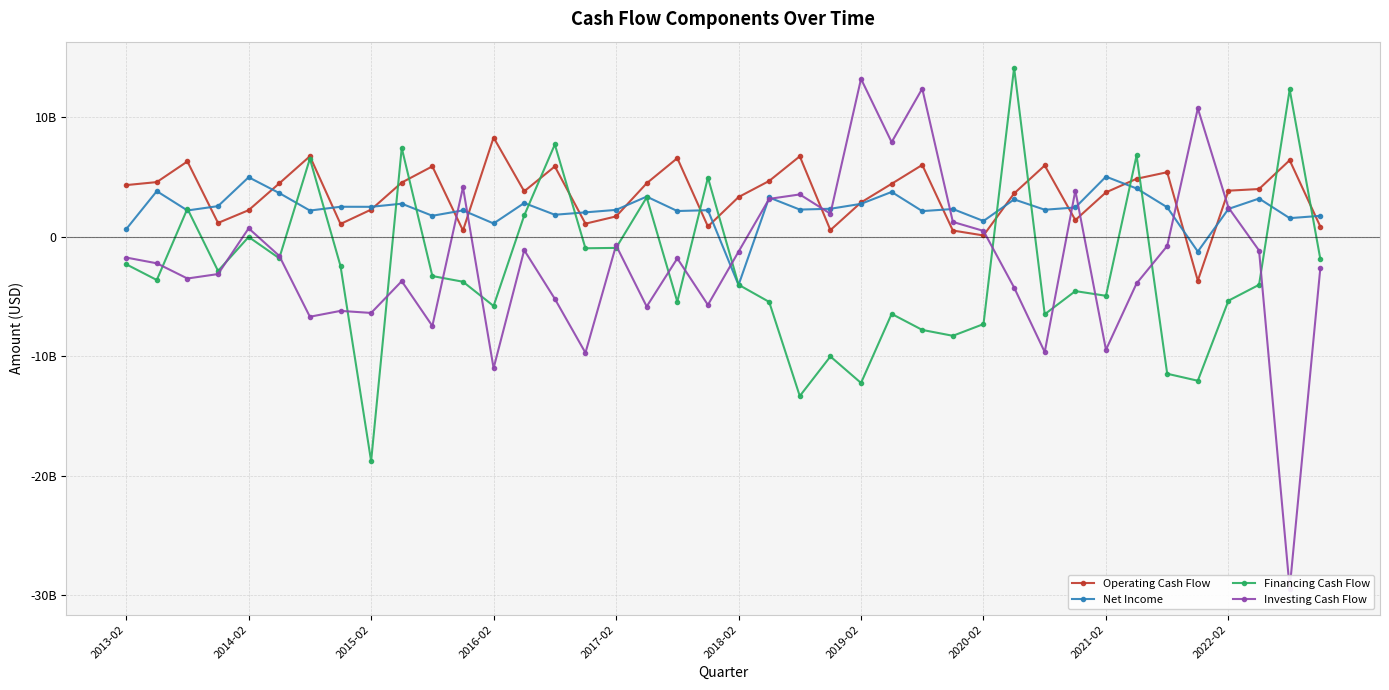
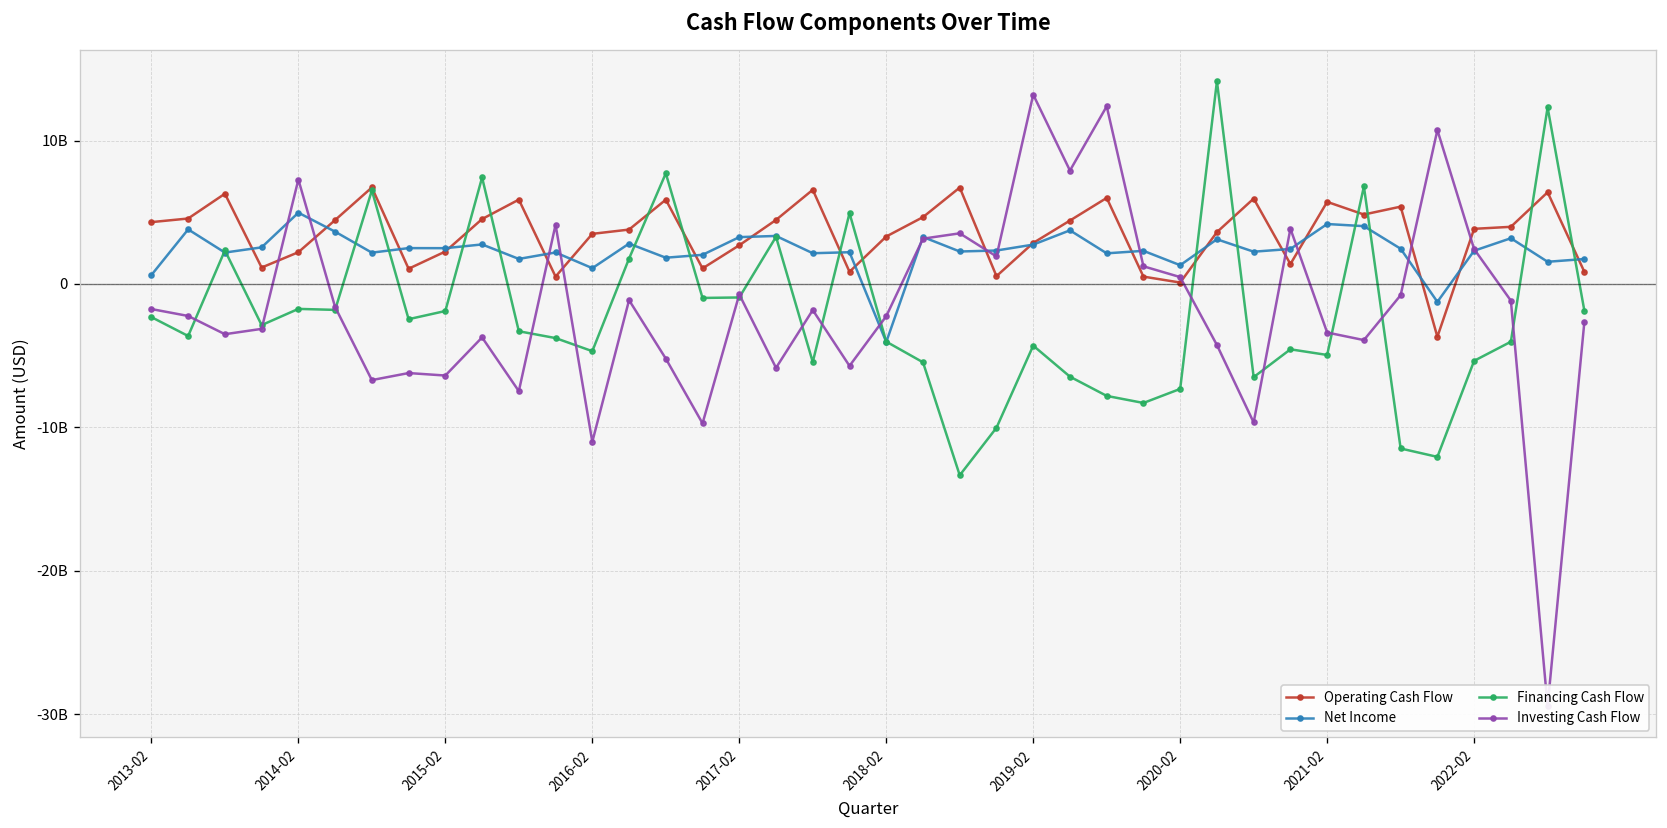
Financing Cash Flow, 2014-02: 0 -> -1700000000
Investing Cash Flow, 2014-02: 700000000 -> 7300000000
Financing Cash Flow, 2015-02: -18800000000 -> -1900000000
Operating Cash Flow, 2016-02: 8300000000 -> 3500000000
Financing Cash Flow, 2016-02: -5800000000 -> -4700000000
Operating Cash Flow, 2017-02: 1700000000 -> 2700000000
Net Income, 2017-02: 2200000000 -> 3300000000
Investing Cash Flow, 2018-02: -1300000000 -> -2200000000
Financing Cash Flow, 2019-02: -12200000000 -> -4300000000
Operating Cash Flow, 2021-02: 3700000000 -> 5700000000
Net Income, 2021-02: 5000000000 -> 4200000000
Investing Cash Flow, 2021-02: -9500000000 -> -3400000000
